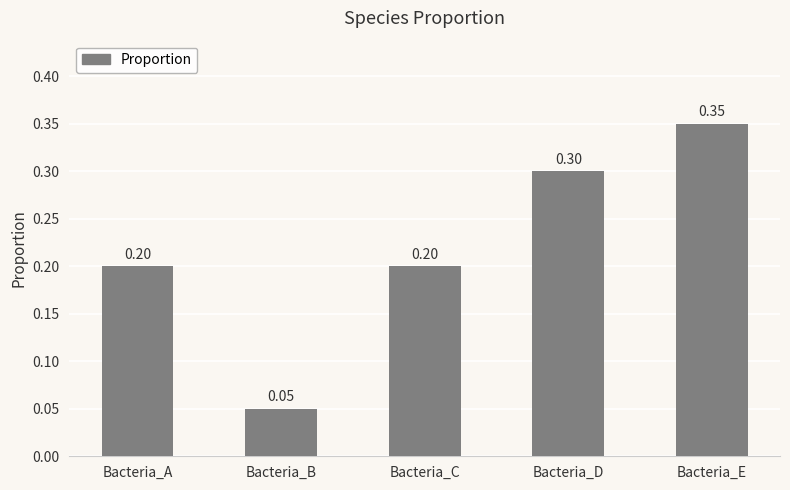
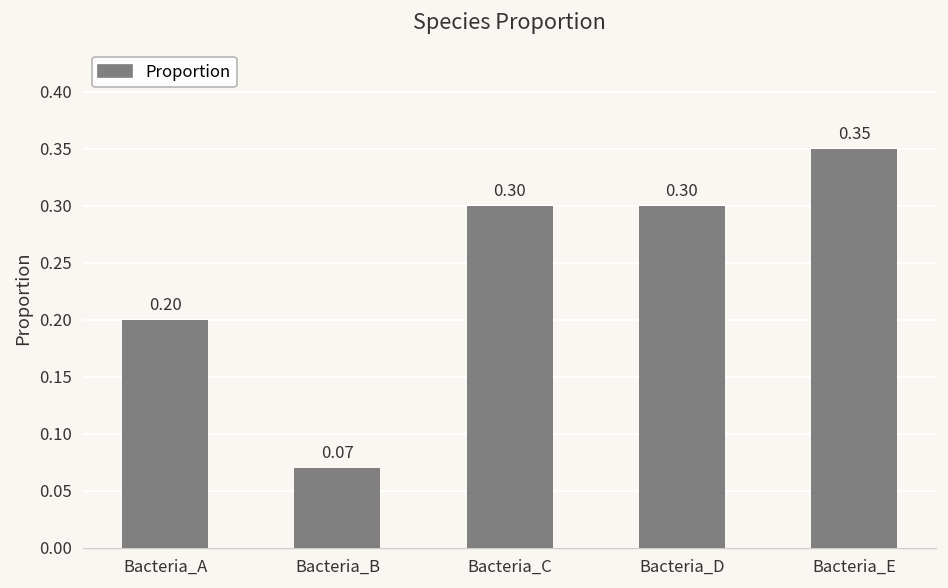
Bacteria_B: 0.05 -> 0.07
Bacteria_C: 0.20 -> 0.30
